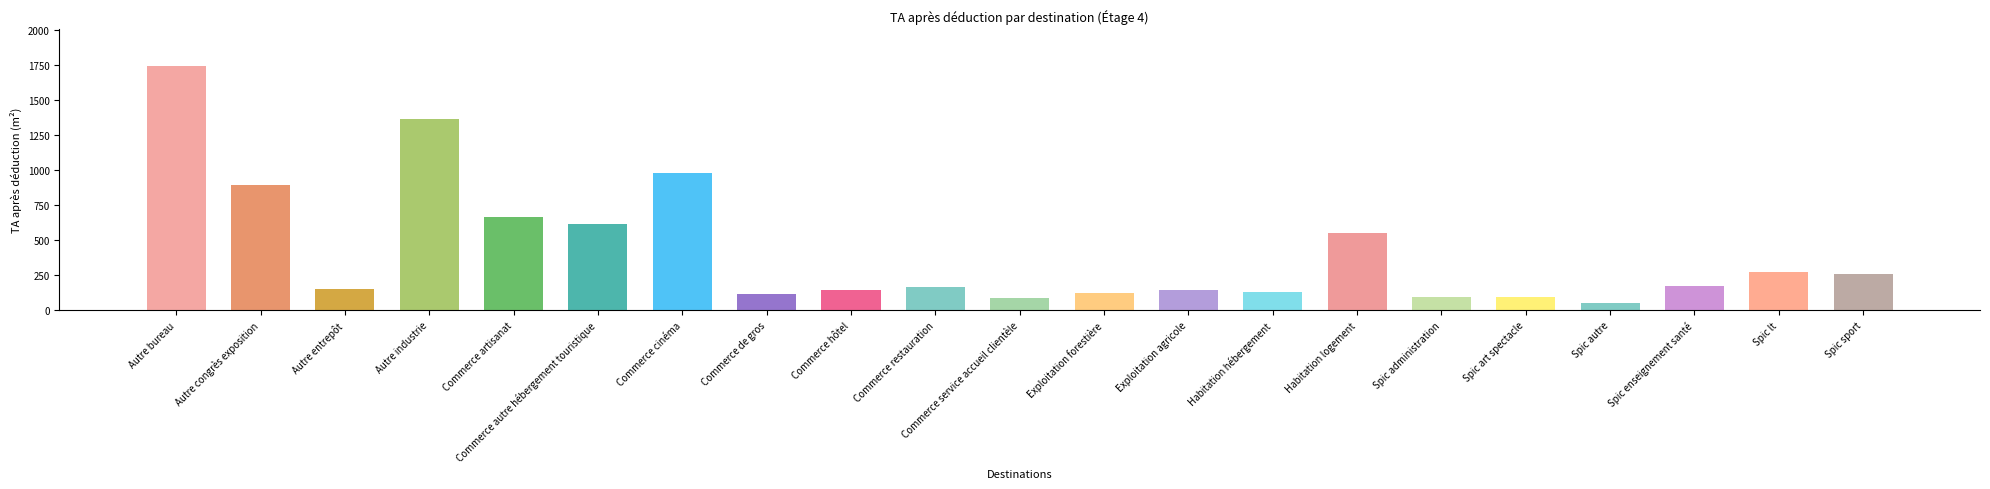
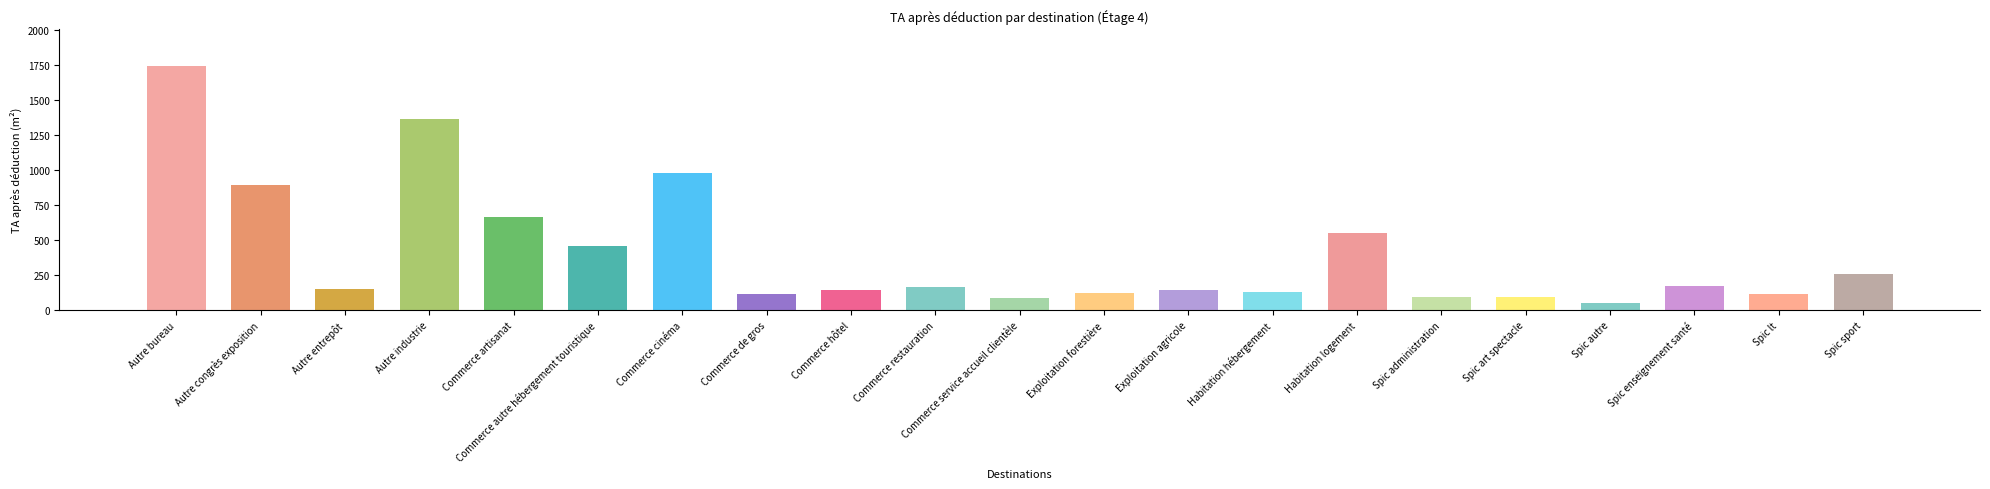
Commerce autre hébergement touristique: 610 -> 460
Spic lt: 270 -> 110
